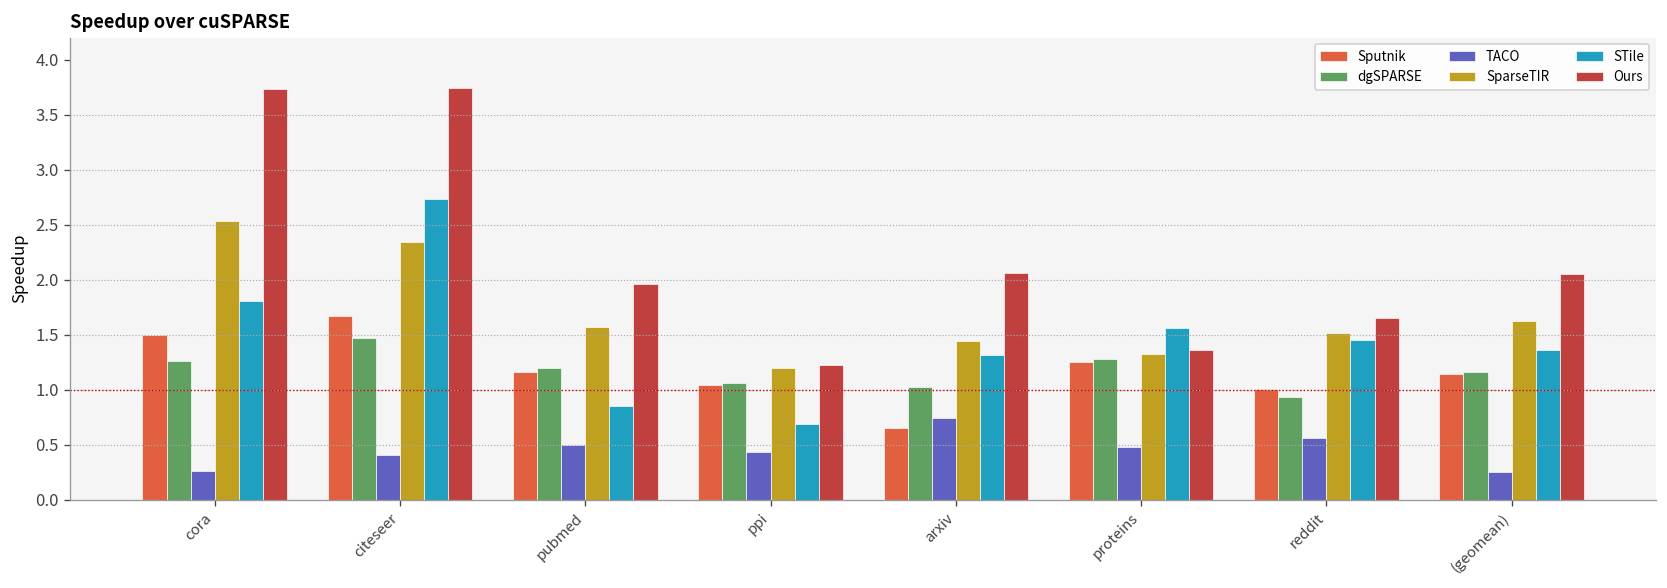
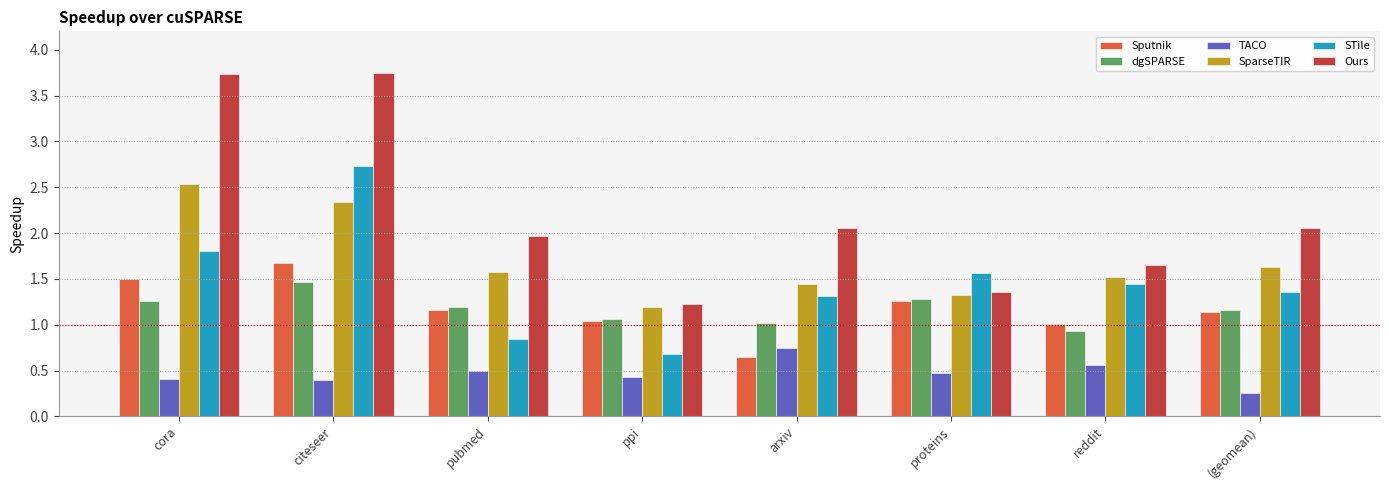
TACO, cora: 0.3 -> 0.4
